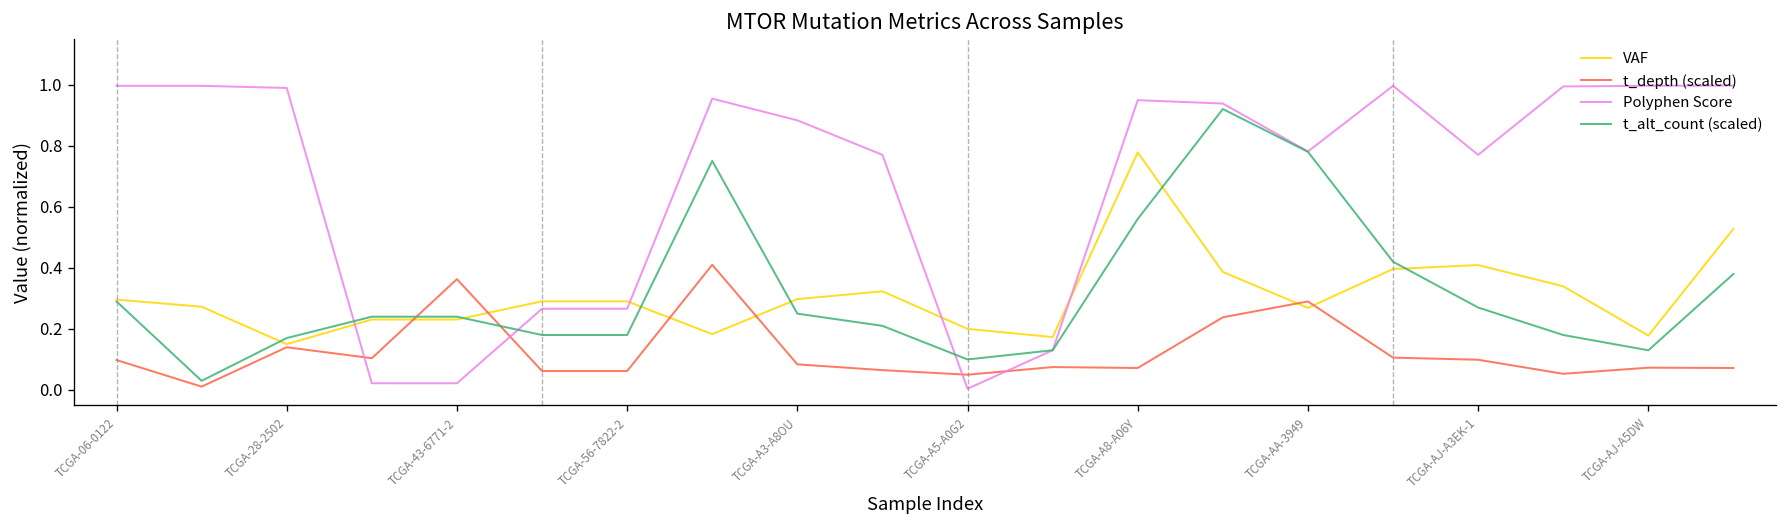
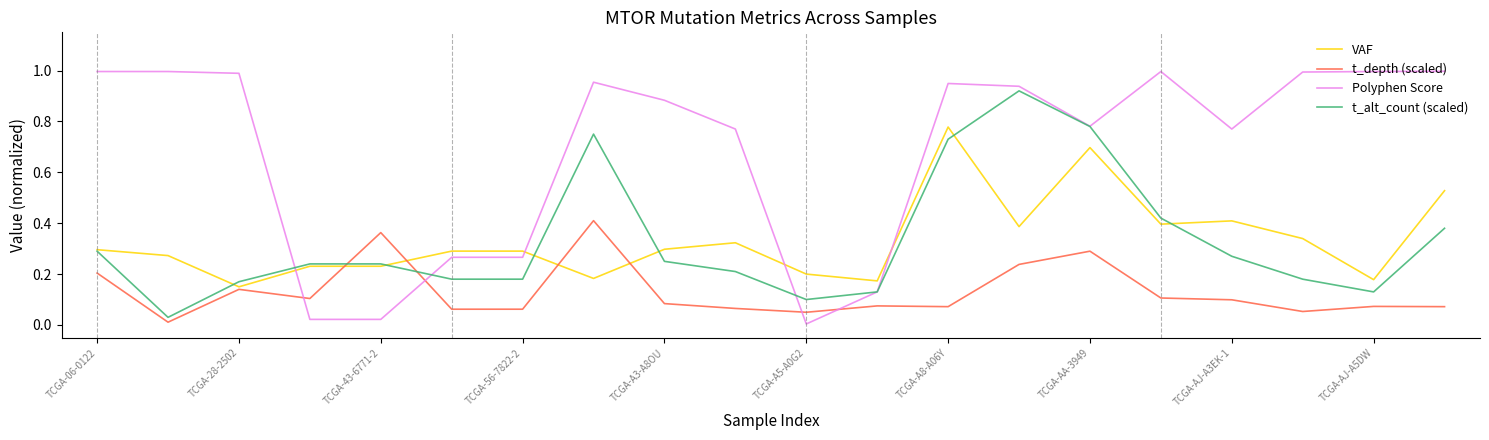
t_depth (scaled), TCGA-06-0122: 0.10 -> 0.20
t_alt_count (scaled), TCGA-A8-A06Y: 0.56 -> 0.73
VAF, TCGA-AA-3949: 0.27 -> 0.70
